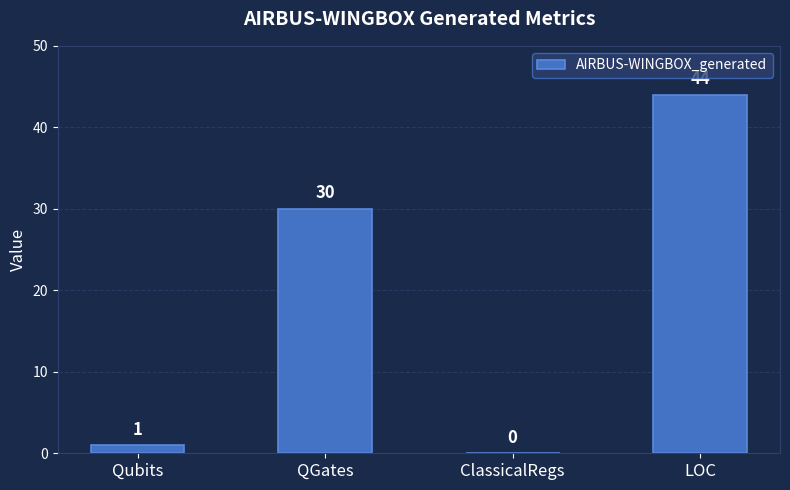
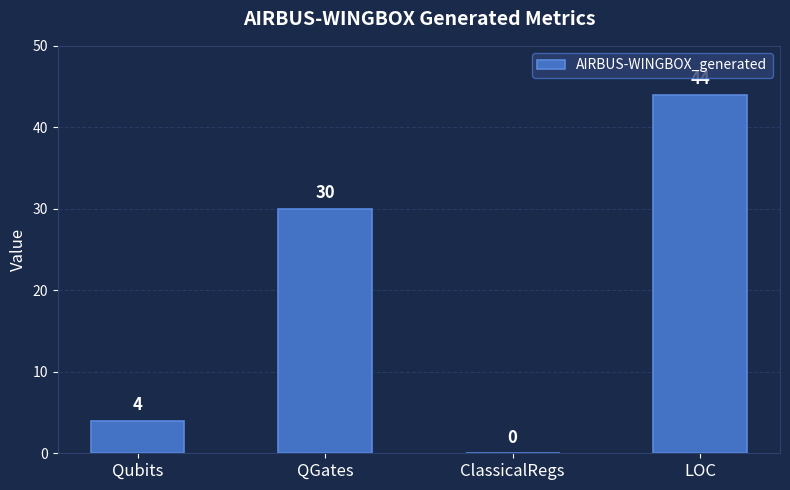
Qubits: 1 -> 4
